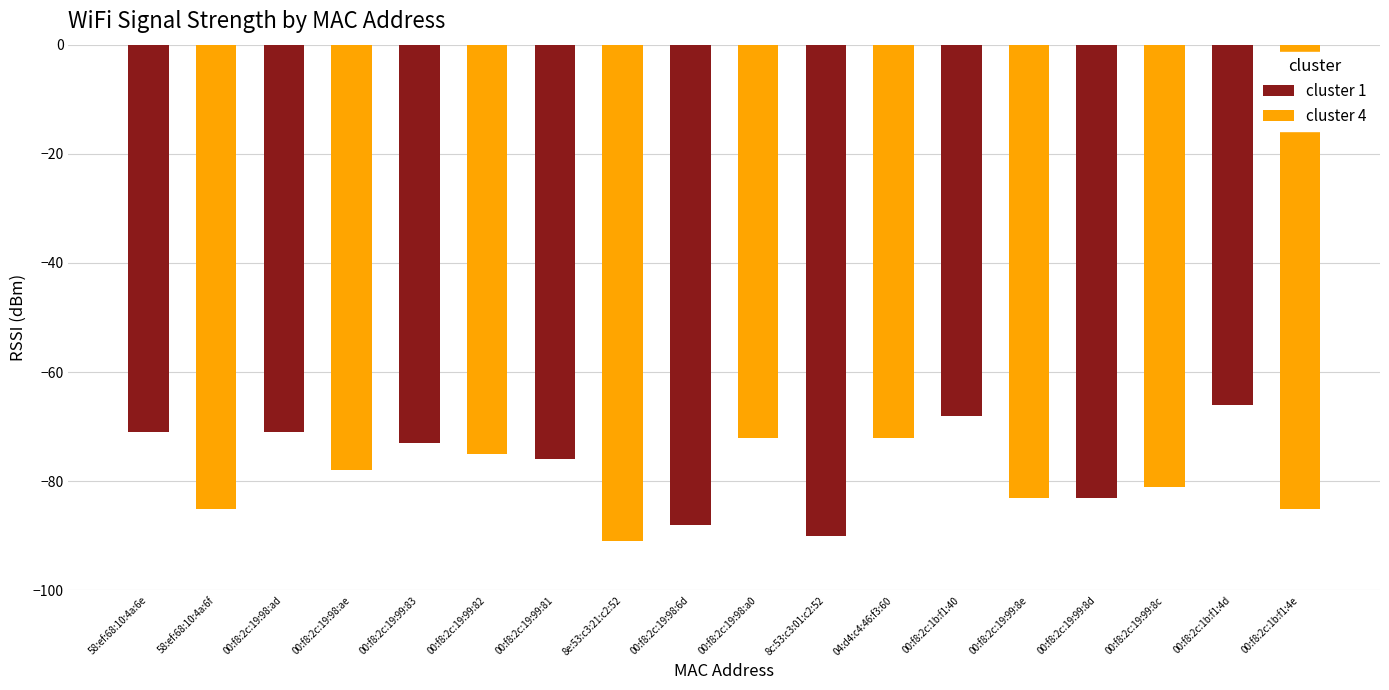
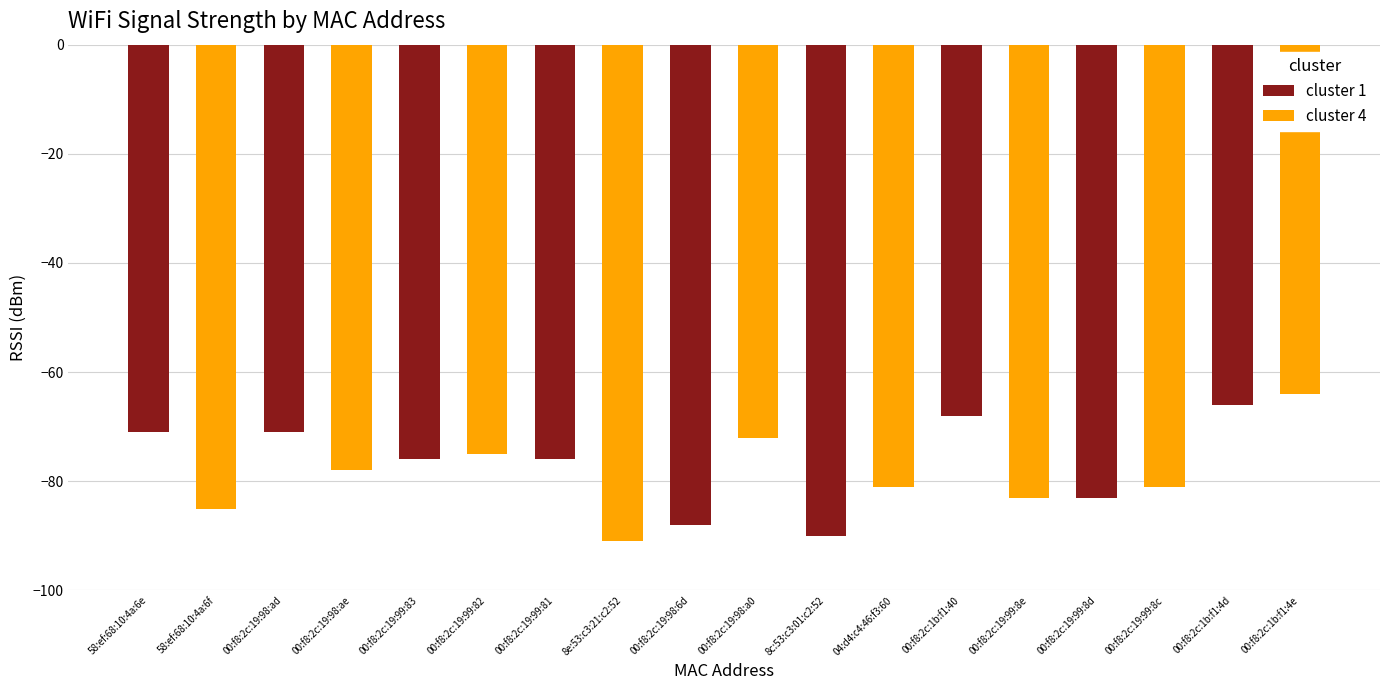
cluster 1, 00:f8:2c:19:99:83: -73 -> -76
cluster 4, 04:d4:c4:46:f3:60: -72 -> -81
cluster 4, 00:f8:2c:1b:f1:4e: -85 -> -64
